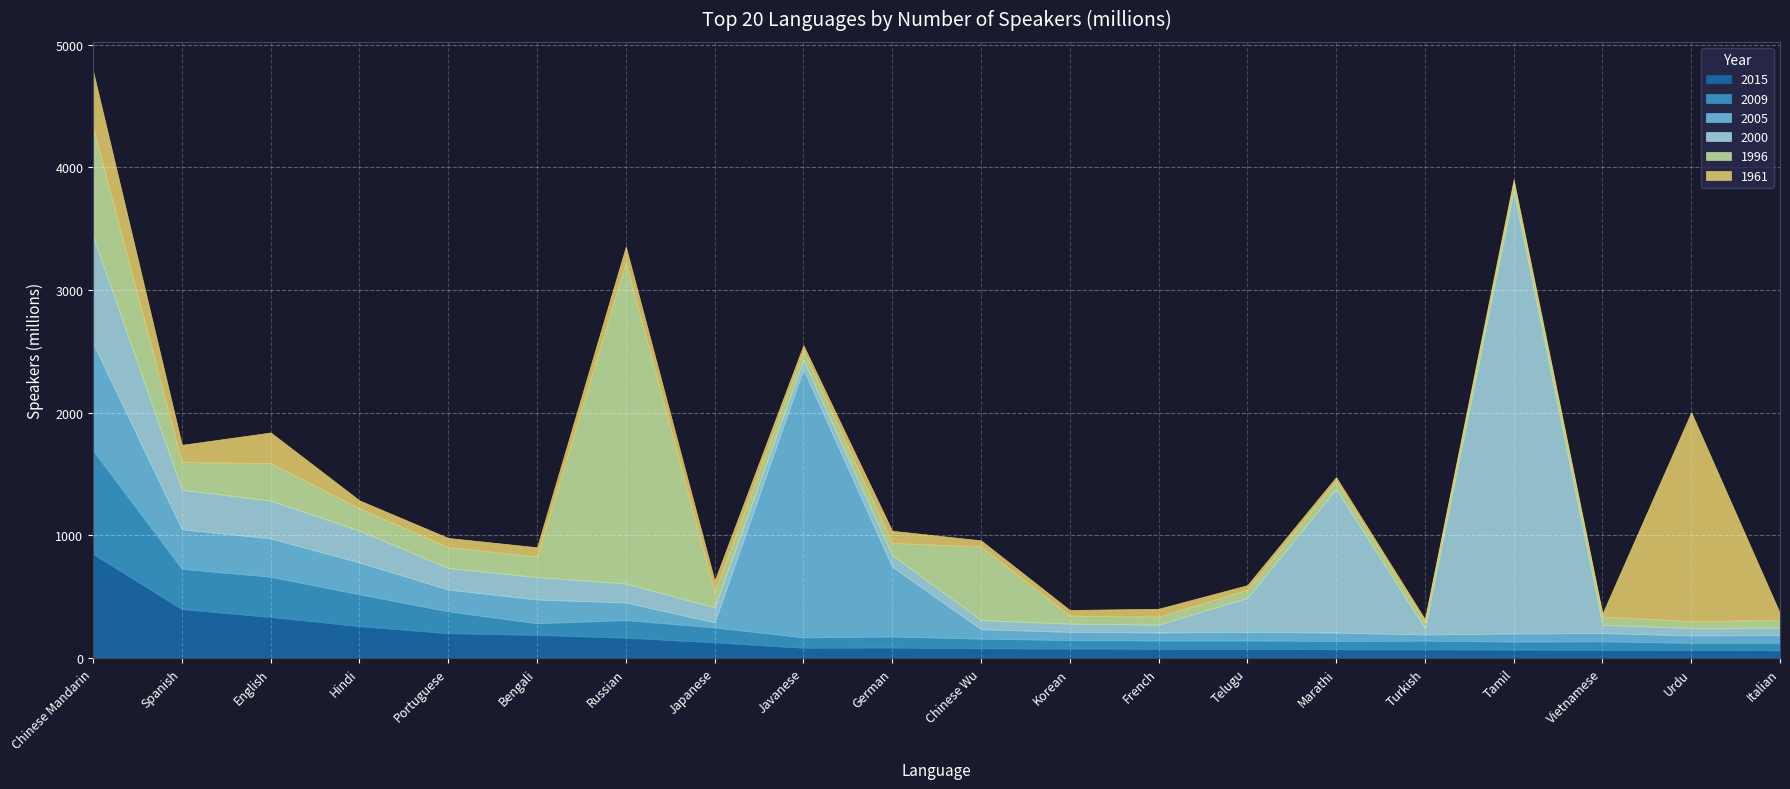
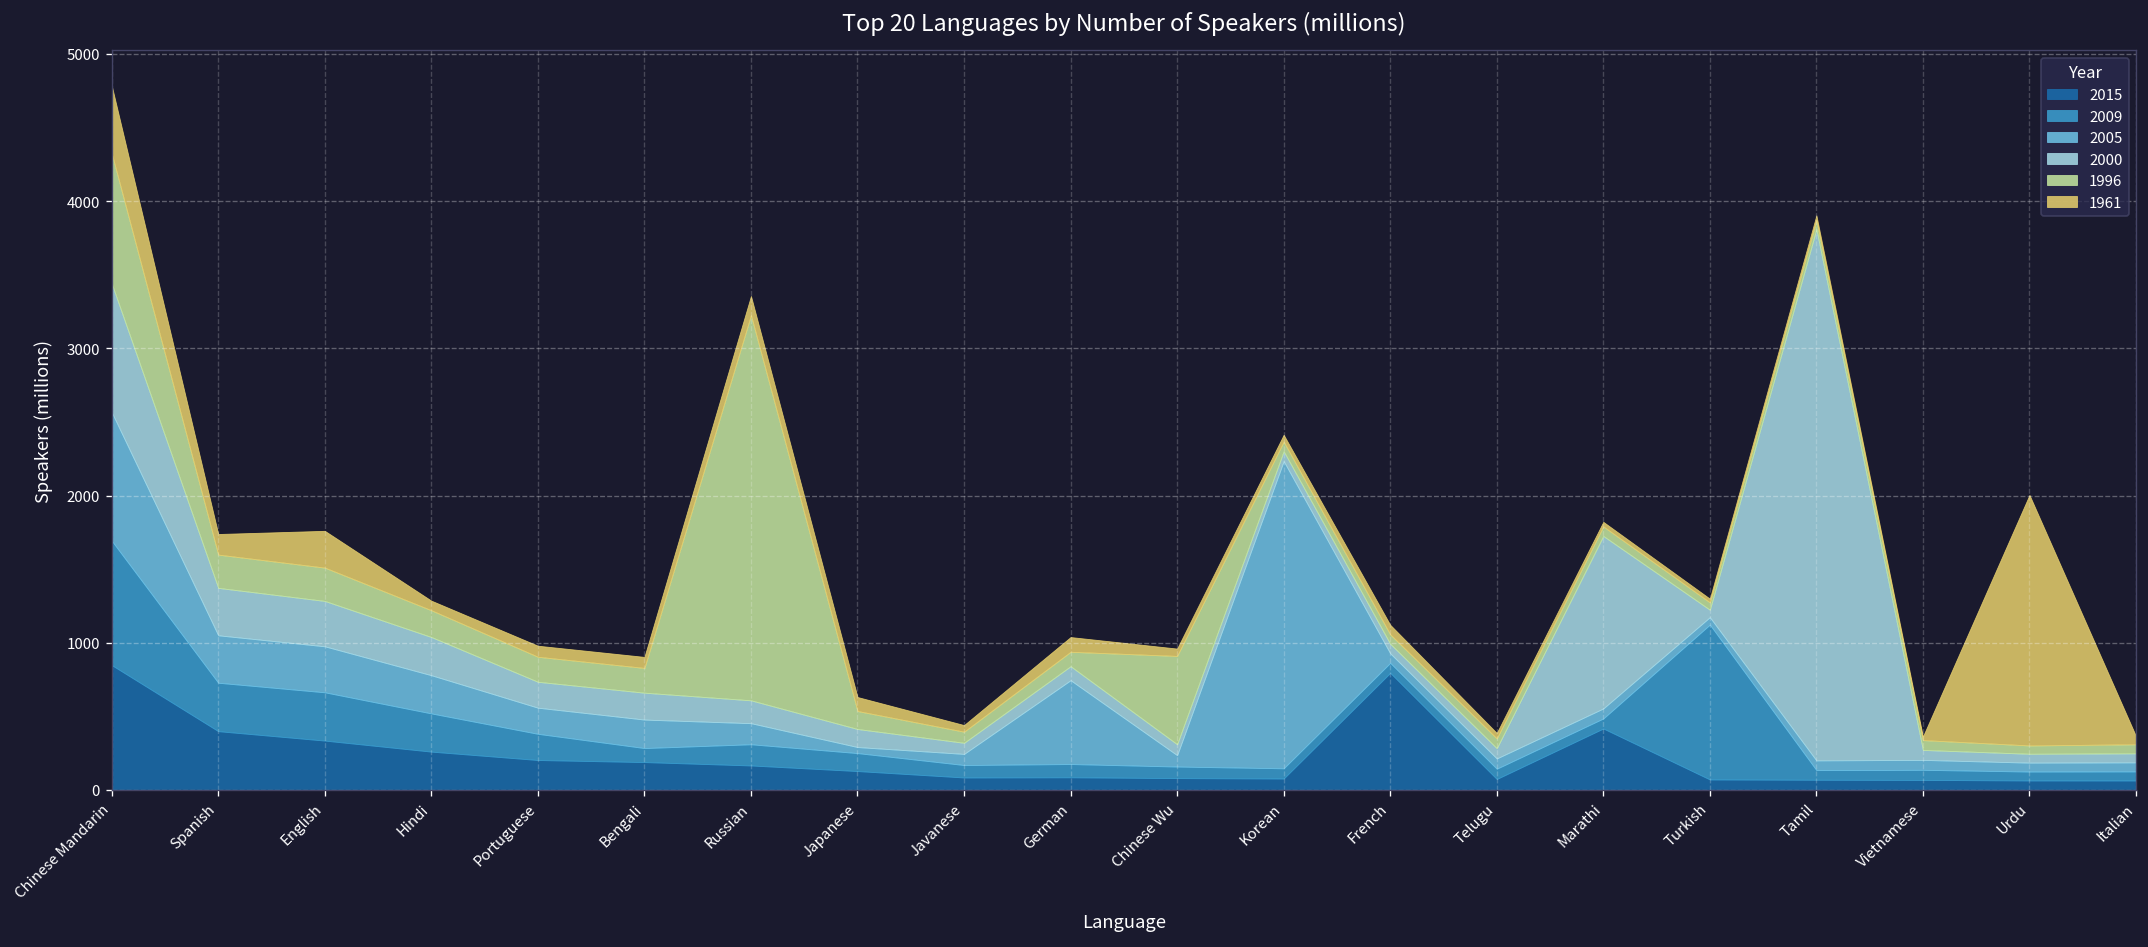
1996, English: 310 -> 230
2005, Javanese: 2190 -> 80
2005, Korean: 70 -> 2090
2015, French: 80 -> 800
2000, Telugu: 280 -> 70
2015, Marathi: 70 -> 420
2009, Turkish: 70 -> 1050
